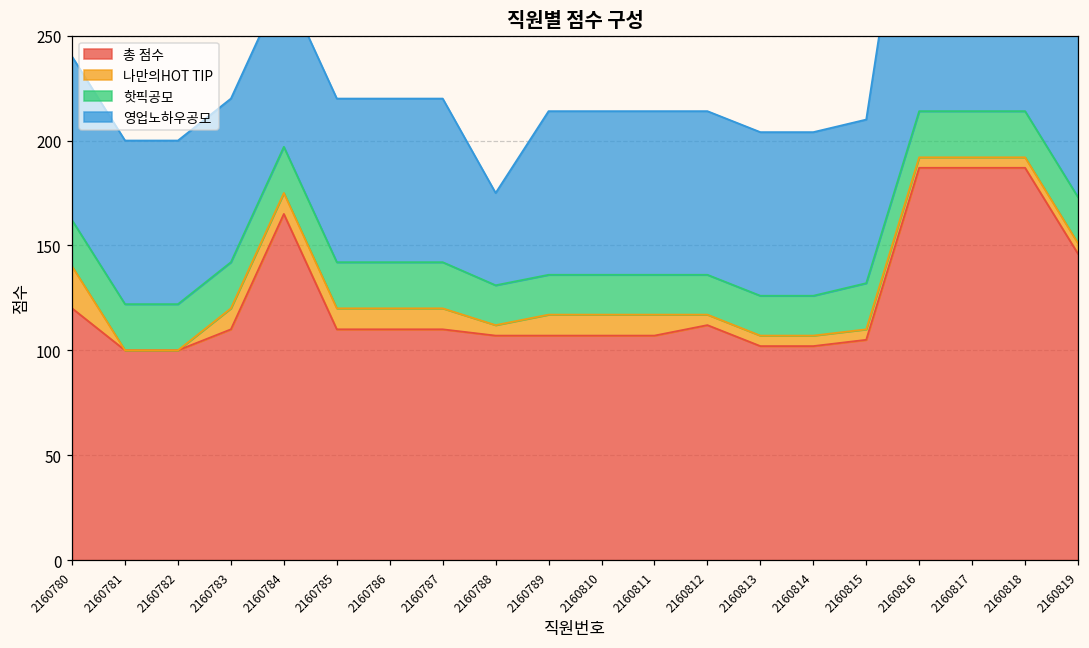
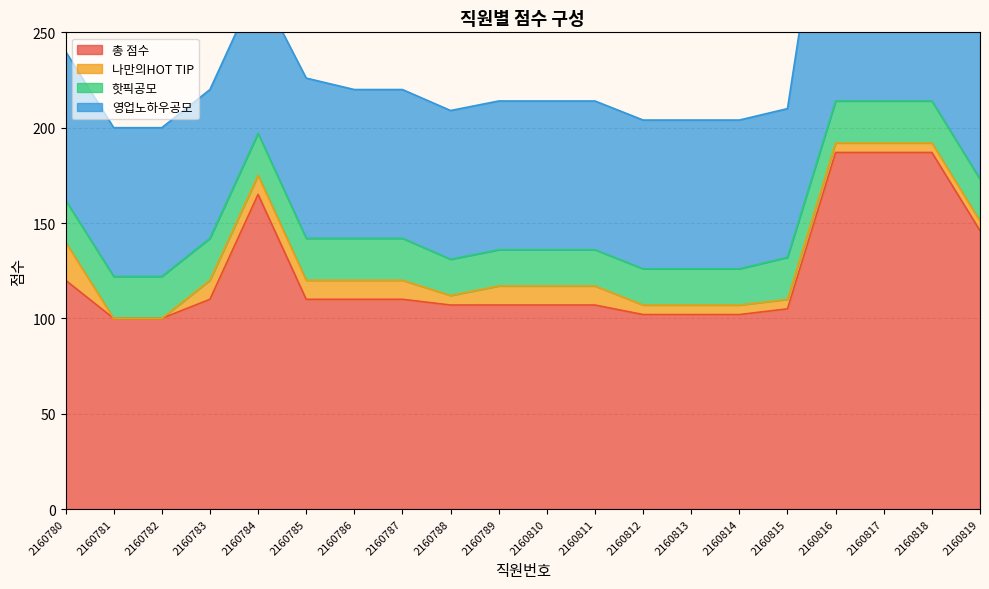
영업노하우공모, 2160785: 78 -> 84
영업노하우공모, 2160788: 44 -> 78
총 점수, 2160812: 112 -> 102
